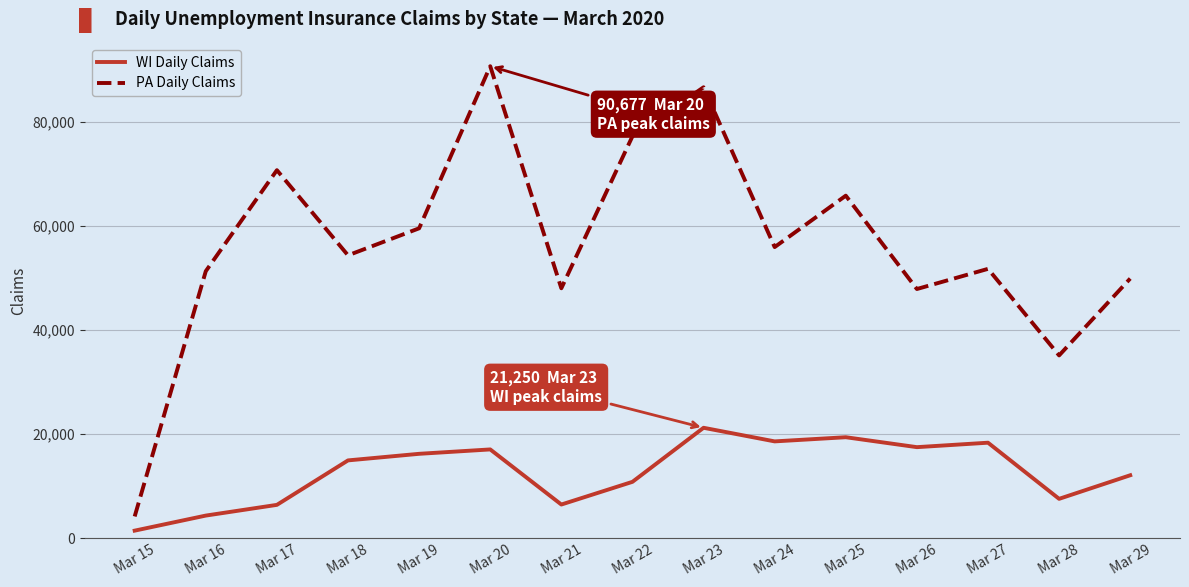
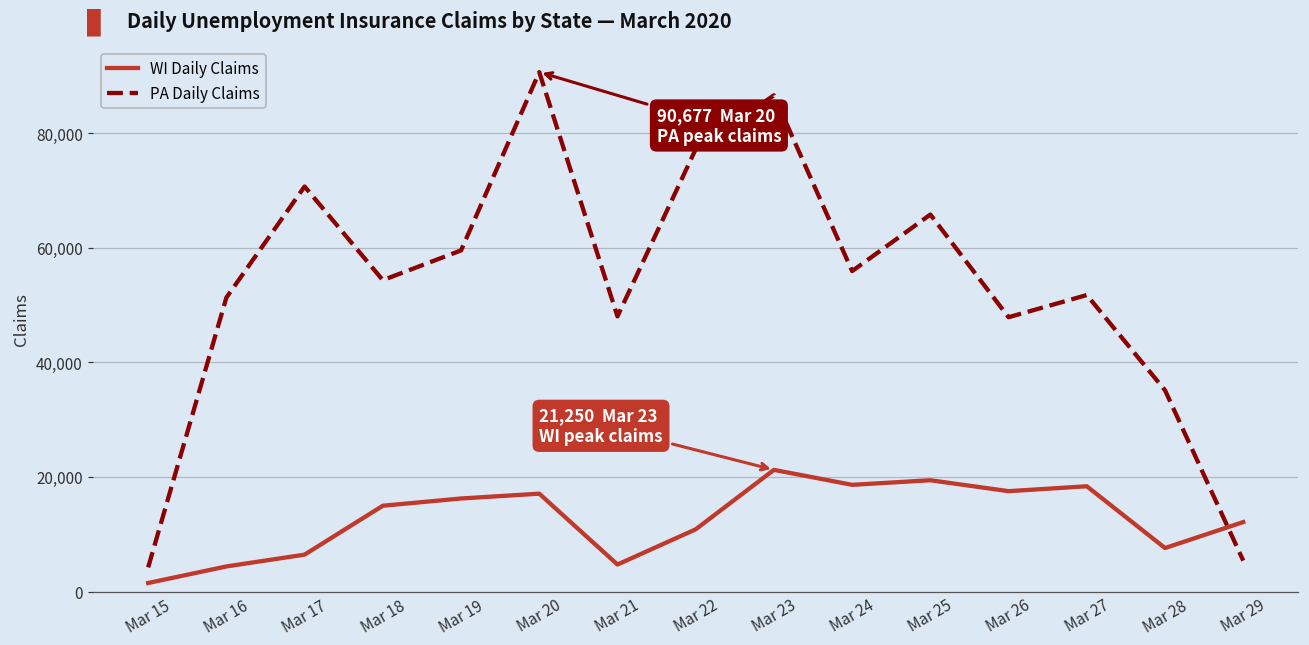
WI Daily Claims, Mar 21: 7,000 -> 5,000
PA Daily Claims, Mar 29: 50,000 -> 5,000
